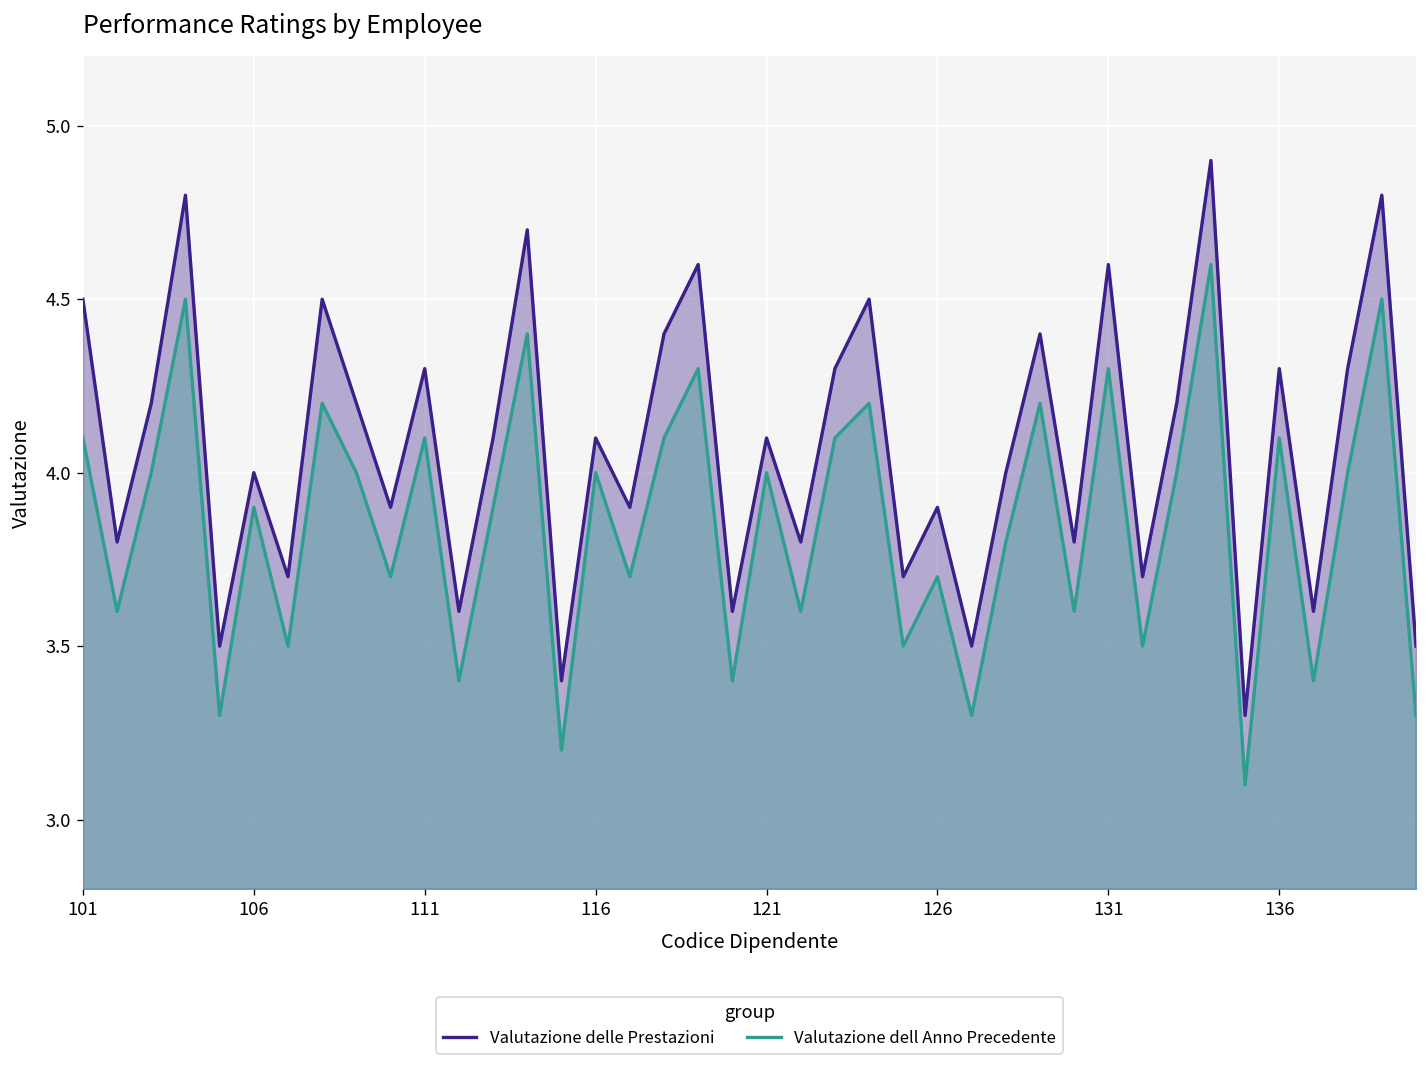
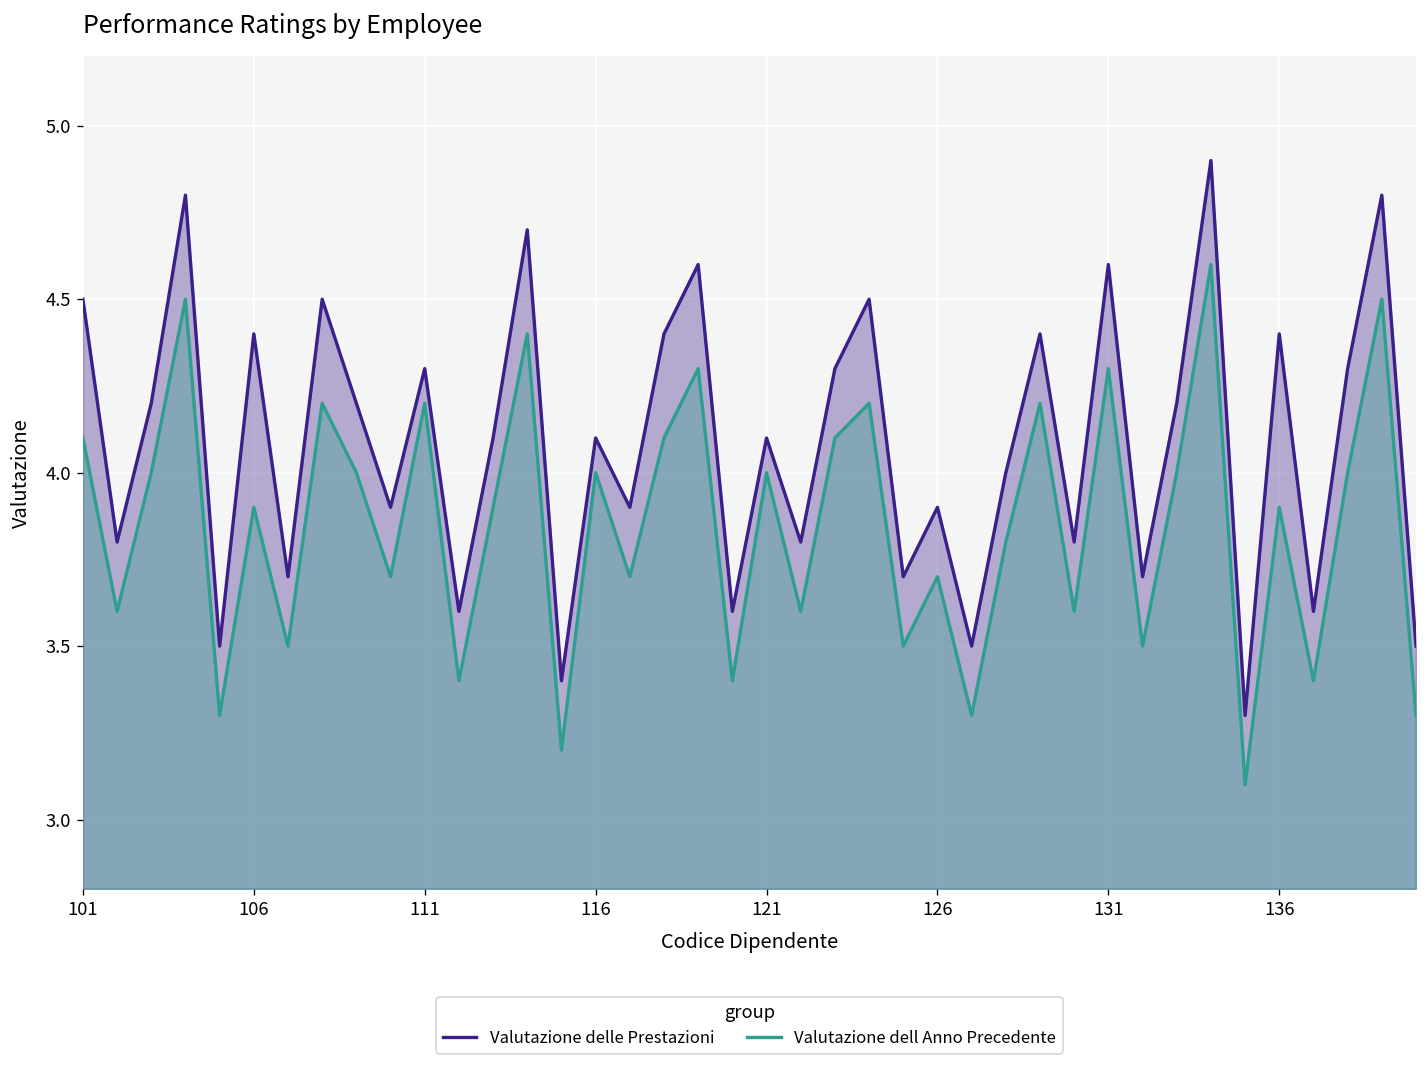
Valutazione delle Prestazioni, 106: 4.0 -> 4.4
Valutazione dell Anno Precedente, 111: 4.1 -> 4.2
Valutazione delle Prestazioni, 136: 4.3 -> 4.4
Valutazione dell Anno Precedente, 136: 4.1 -> 3.9
